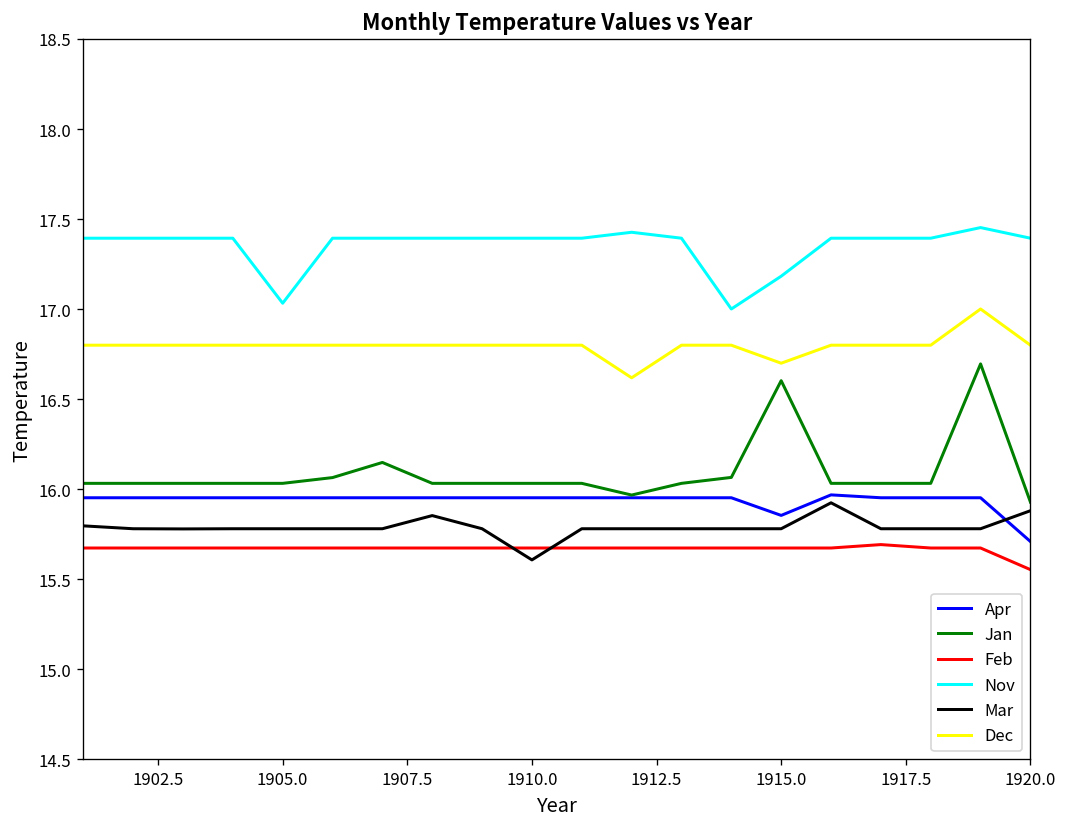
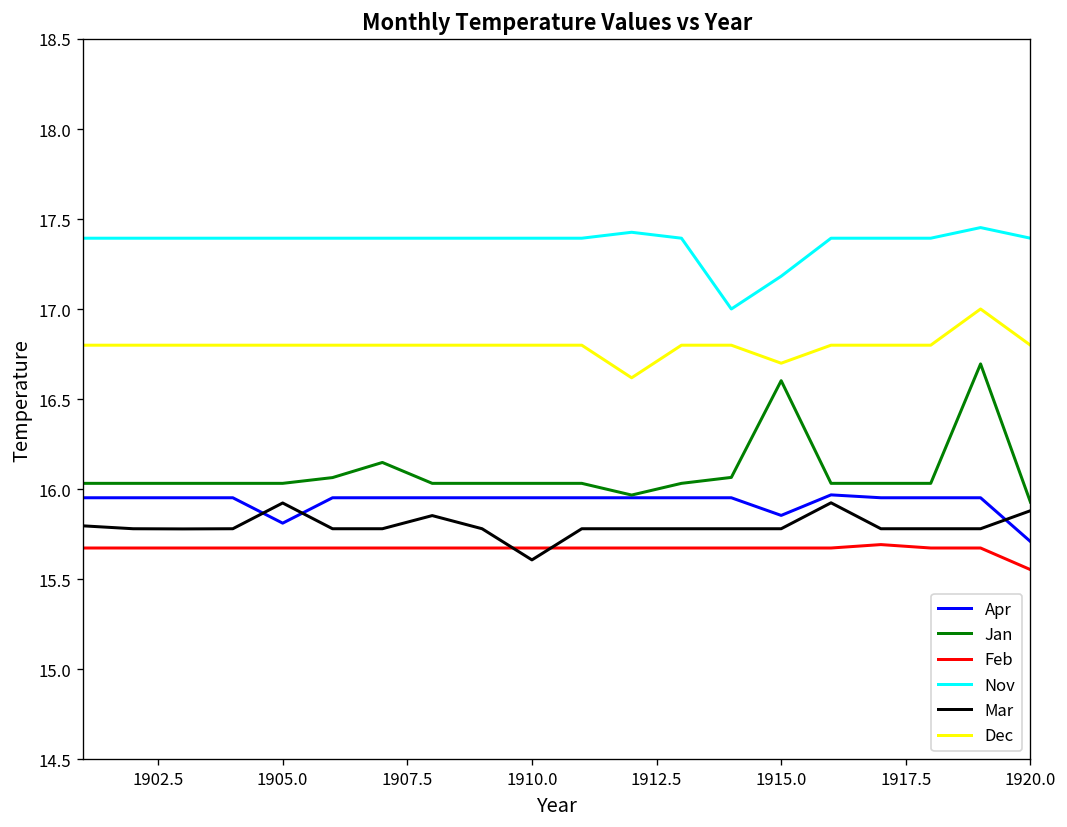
Apr, 1905.0: 15.95 -> 15.81
Nov, 1905.0: 17.03 -> 17.39
Mar, 1905.0: 15.78 -> 15.92
